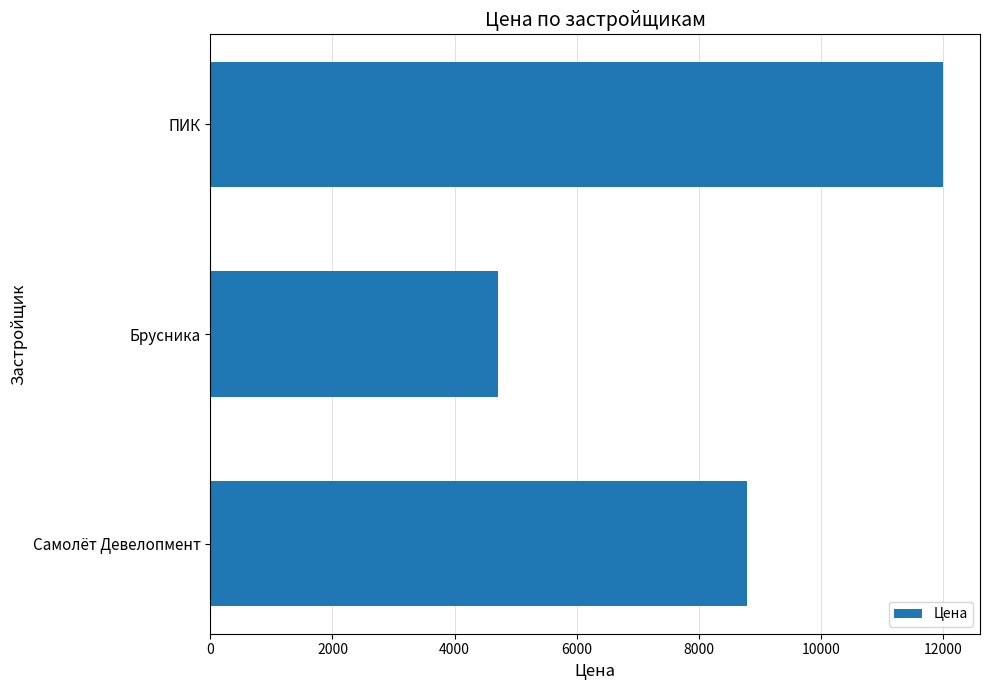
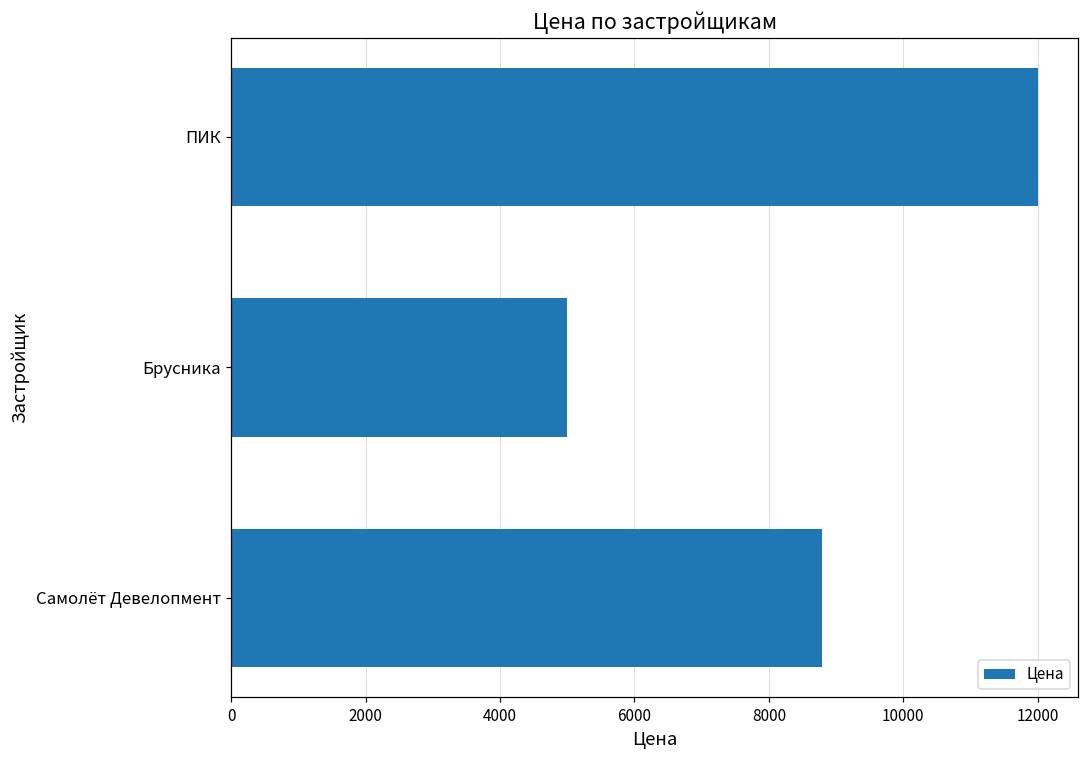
Брусника: 4700 -> 5000
